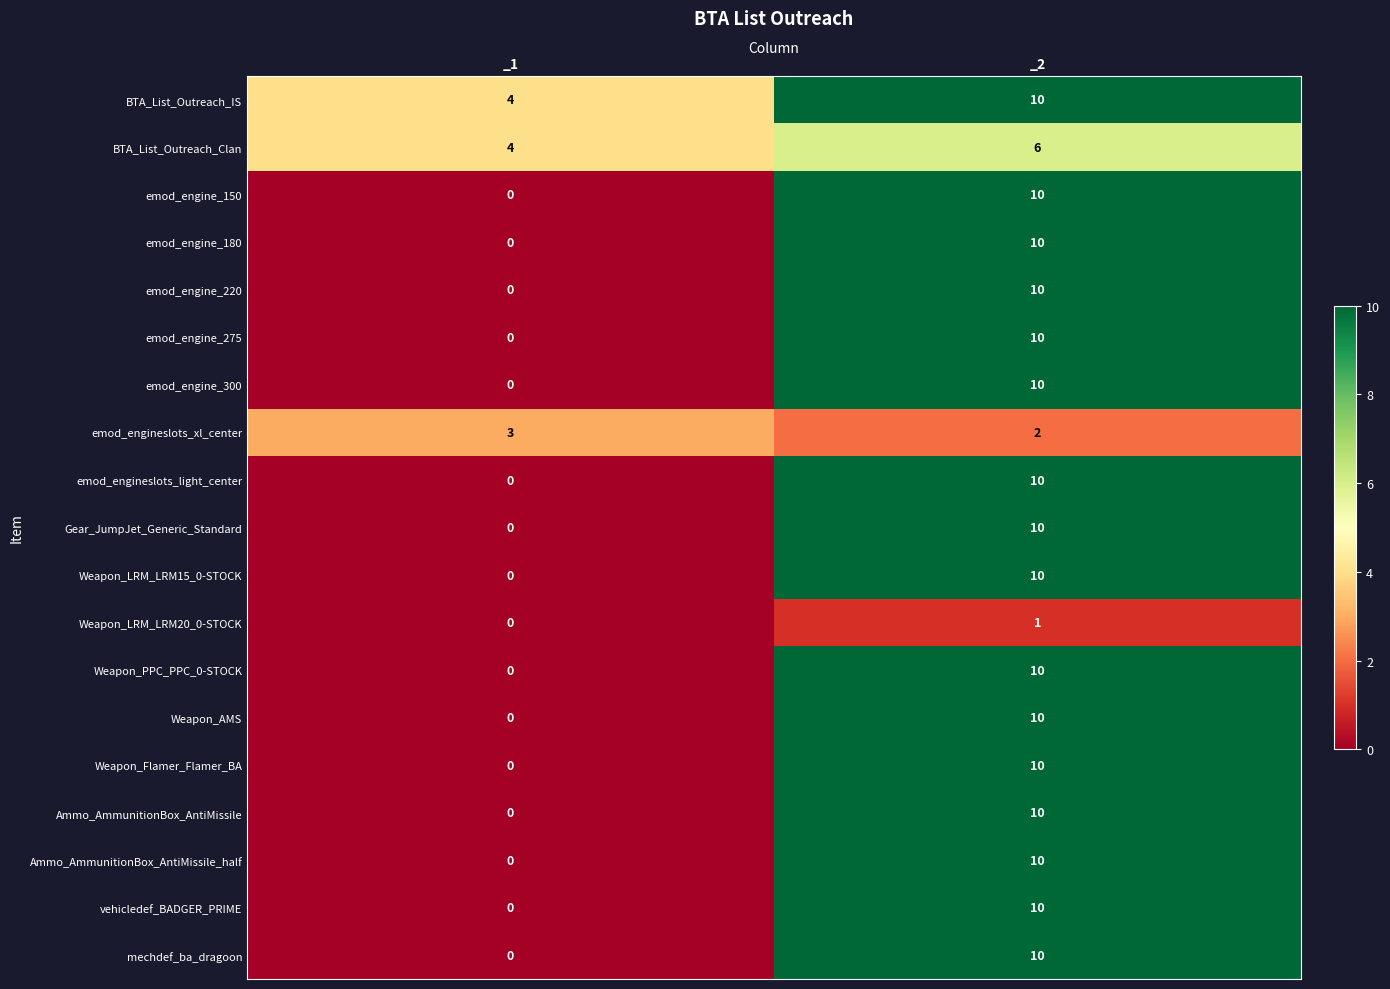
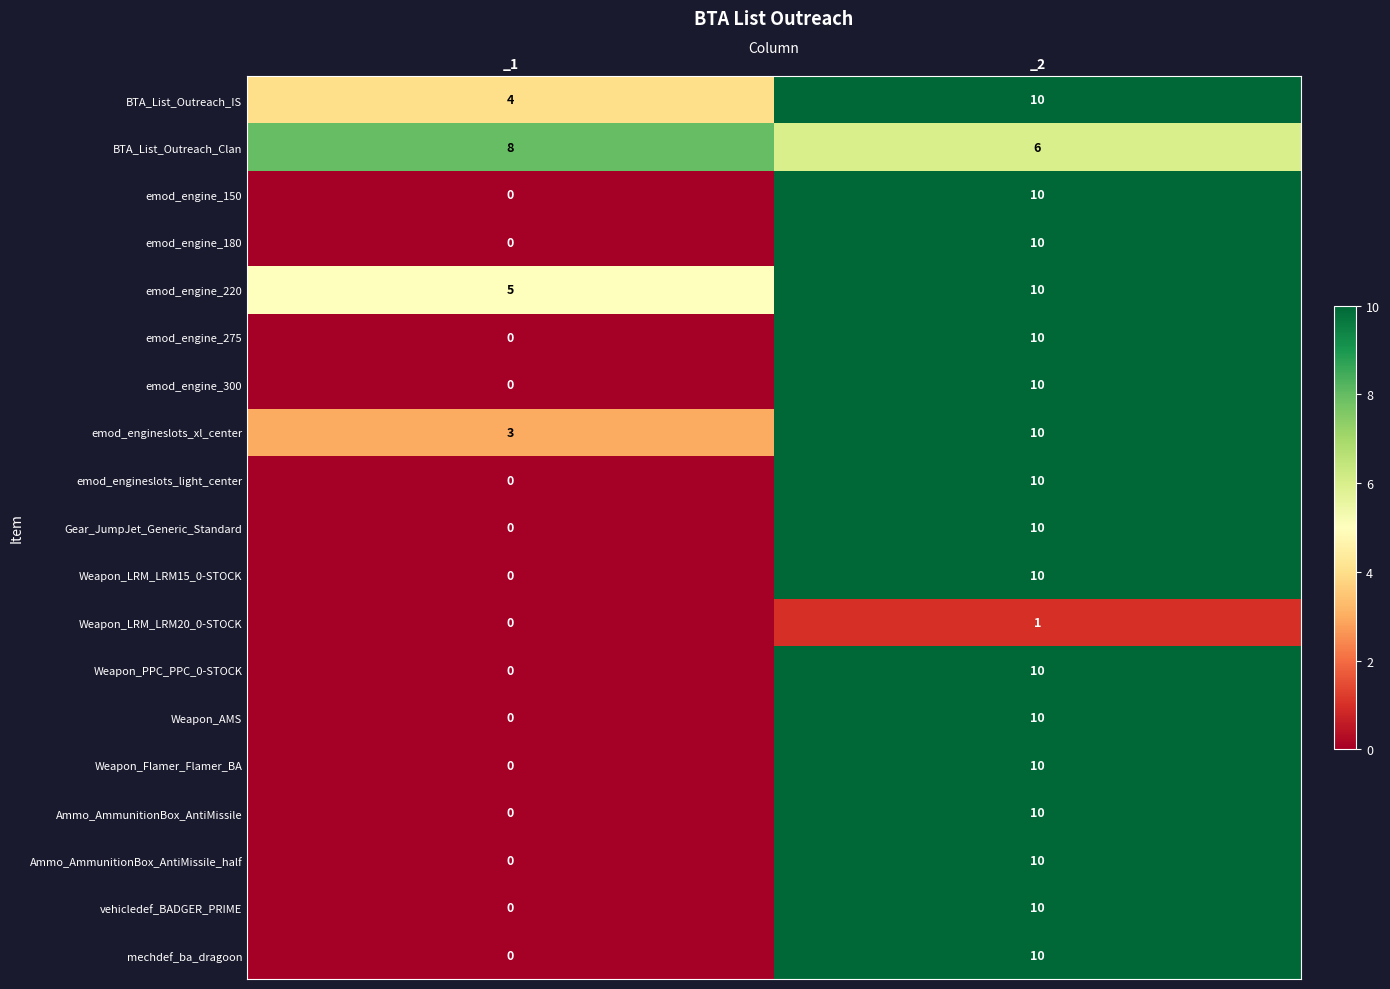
BTA_List_Outreach_Clan, _1: 4 -> 8
emod_engine_220, _1: 0 -> 5
emod_engineslots_xl_center, _2: 2 -> 10
